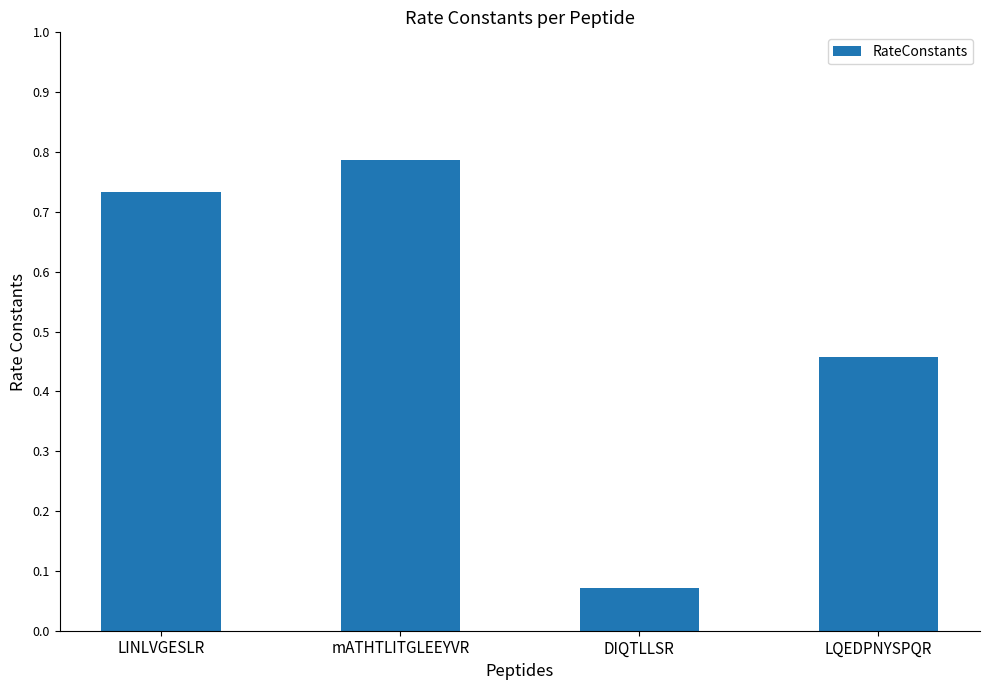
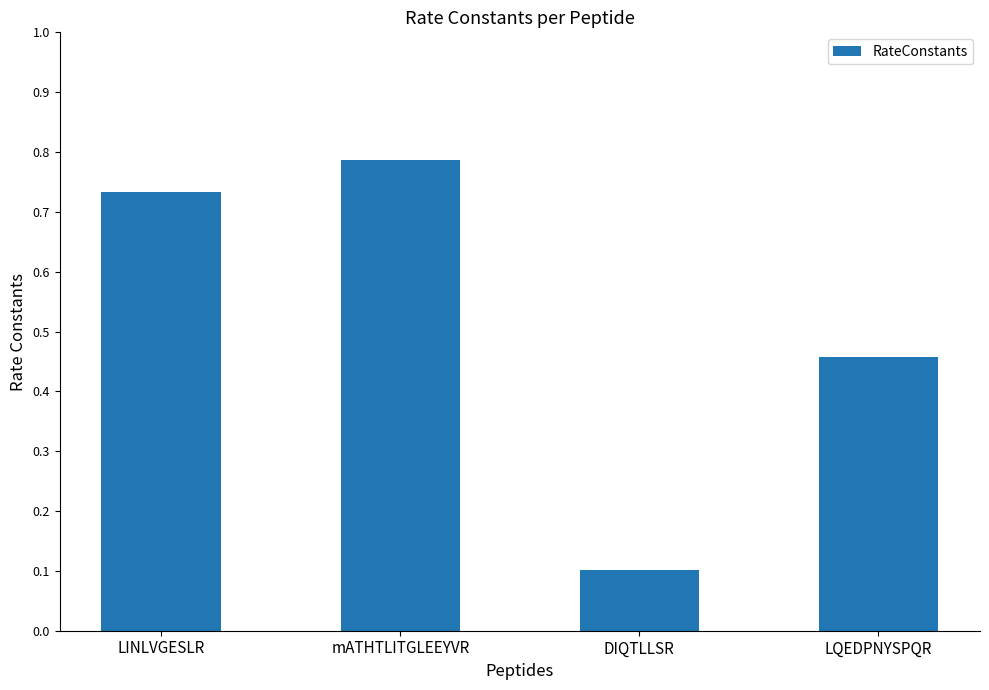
DIQTLLSR: 0.07 -> 0.10
